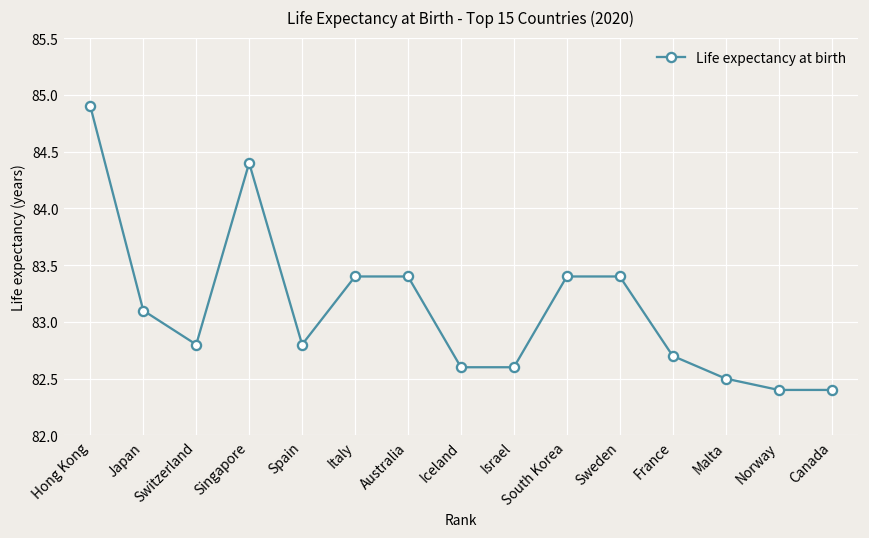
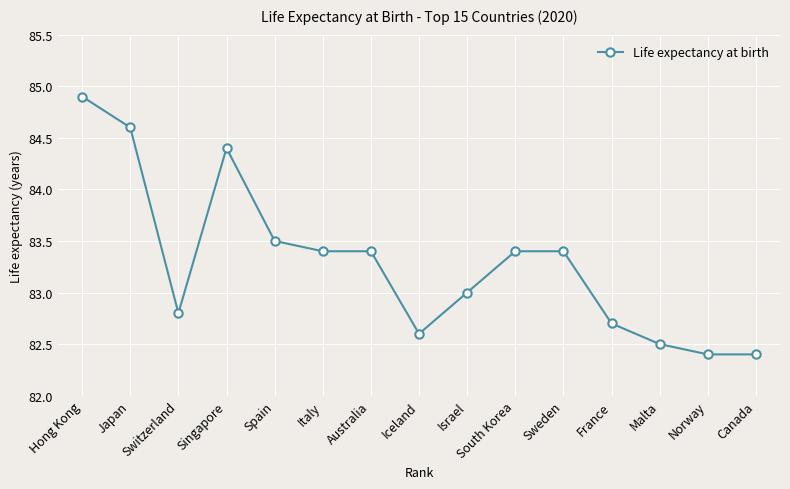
Japan: 83.1 -> 84.6
Spain: 82.8 -> 83.5
Israel: 82.6 -> 83.0
